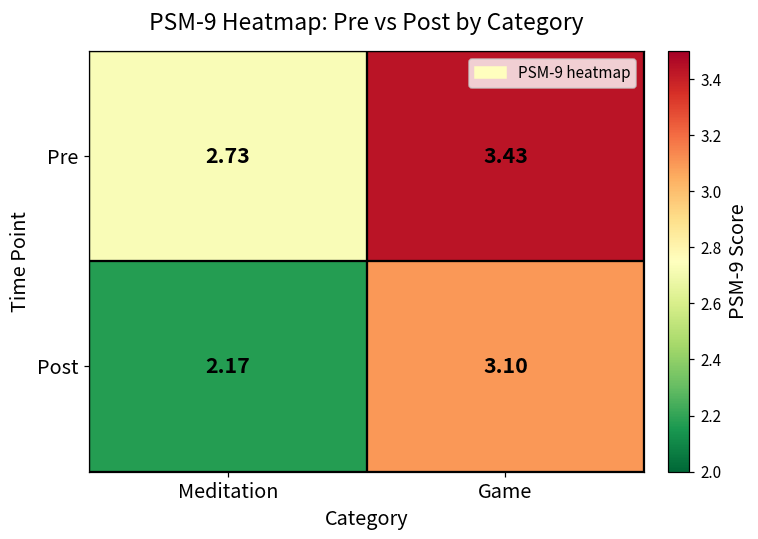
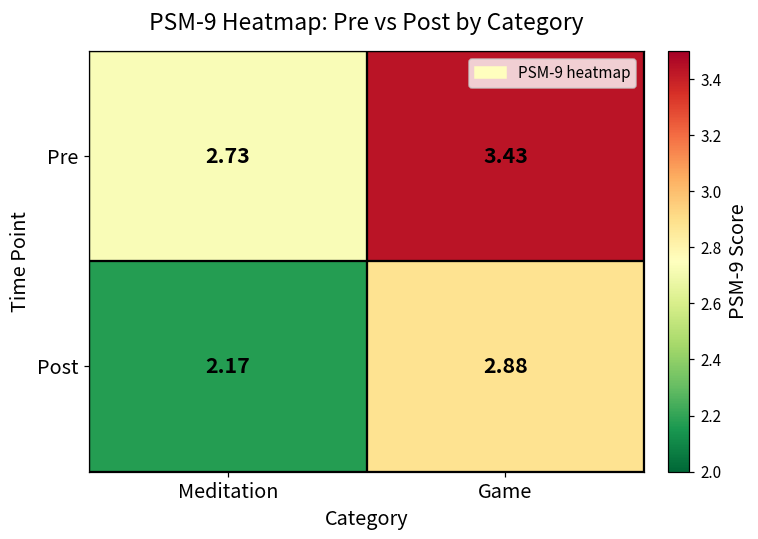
Post, Game: 3.10 -> 2.88
